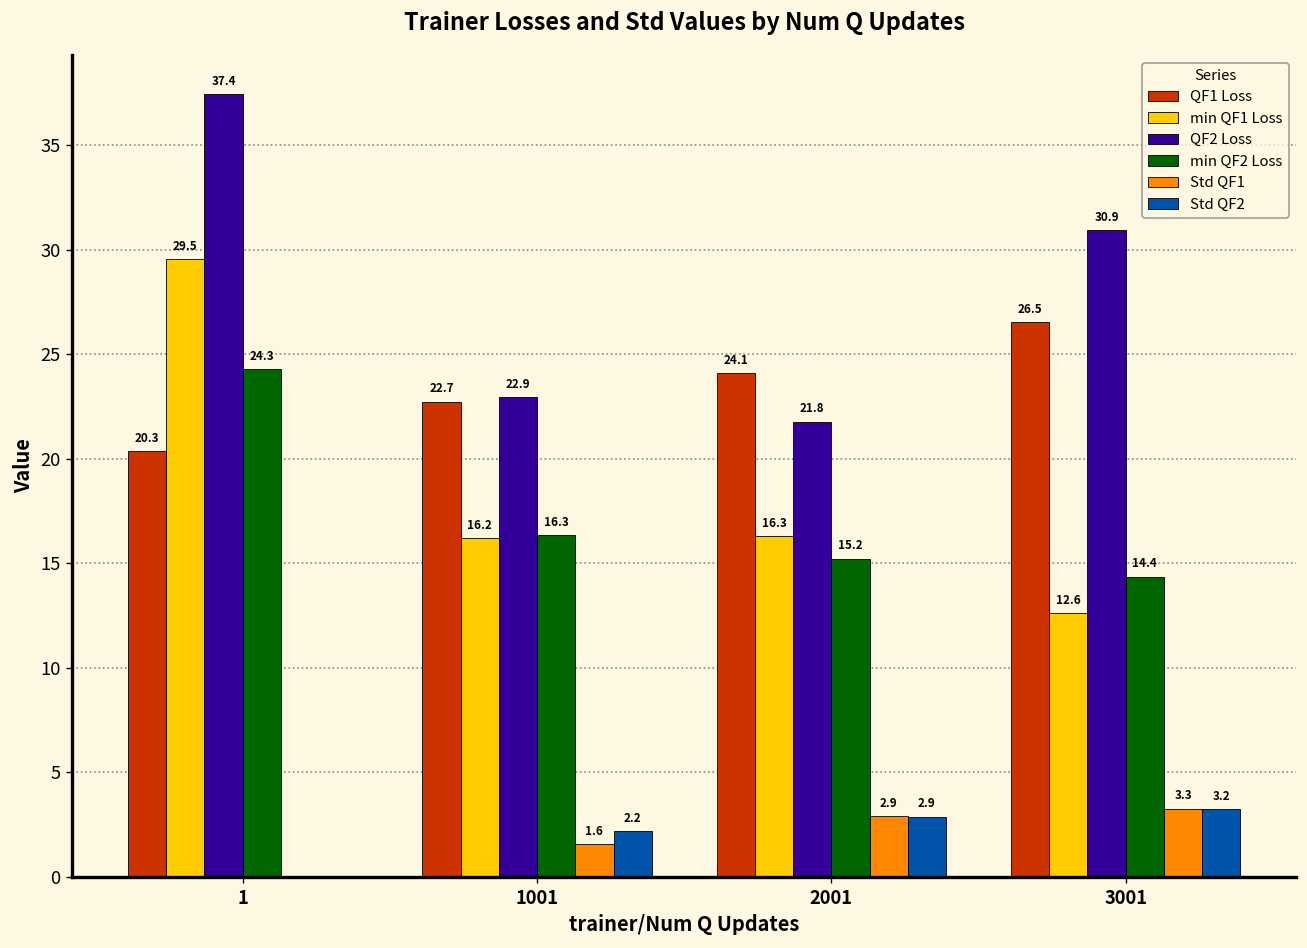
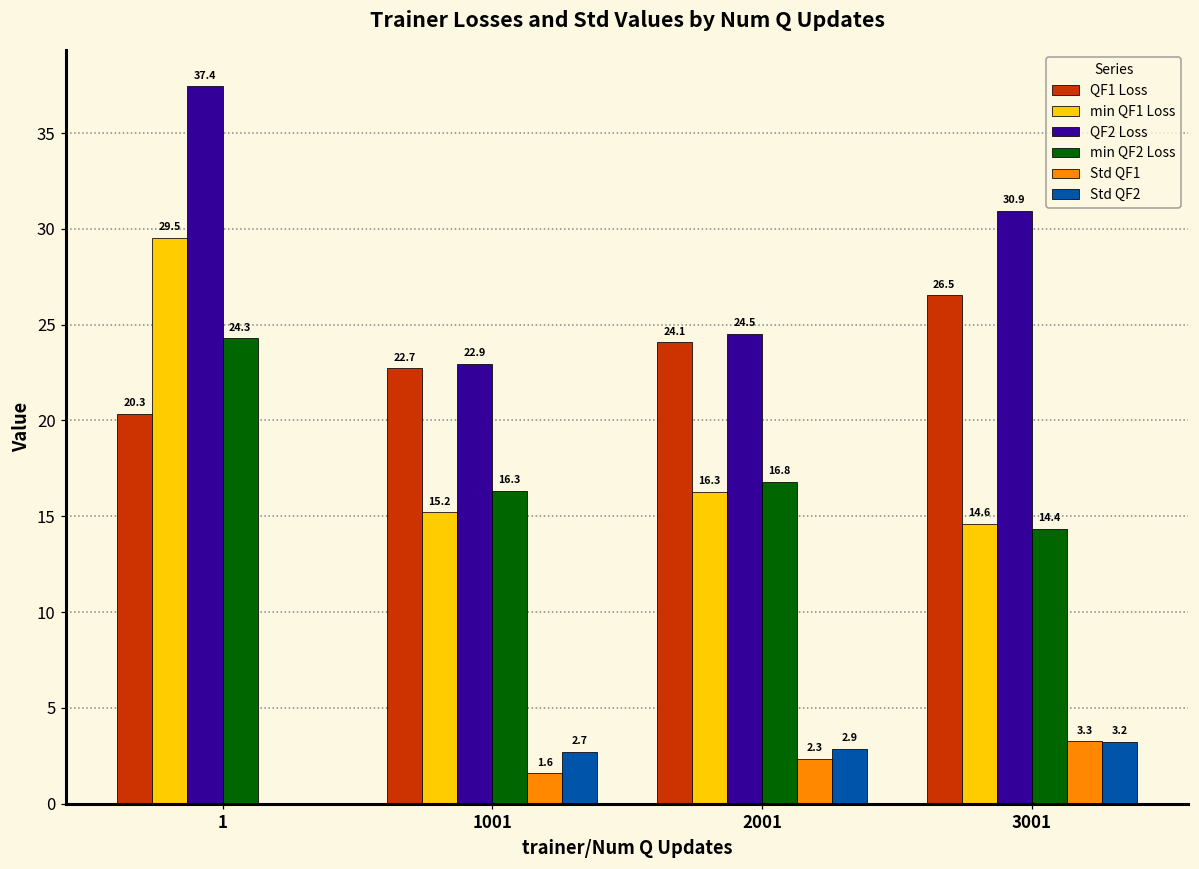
min QF1 Loss, 1001: 16.2 -> 15.2
Std QF2, 1001: 2.2 -> 2.7
QF2 Loss, 2001: 21.8 -> 24.5
min QF2 Loss, 2001: 15.2 -> 16.8
Std QF1, 2001: 2.9 -> 2.3
min QF1 Loss, 3001: 12.6 -> 14.6
